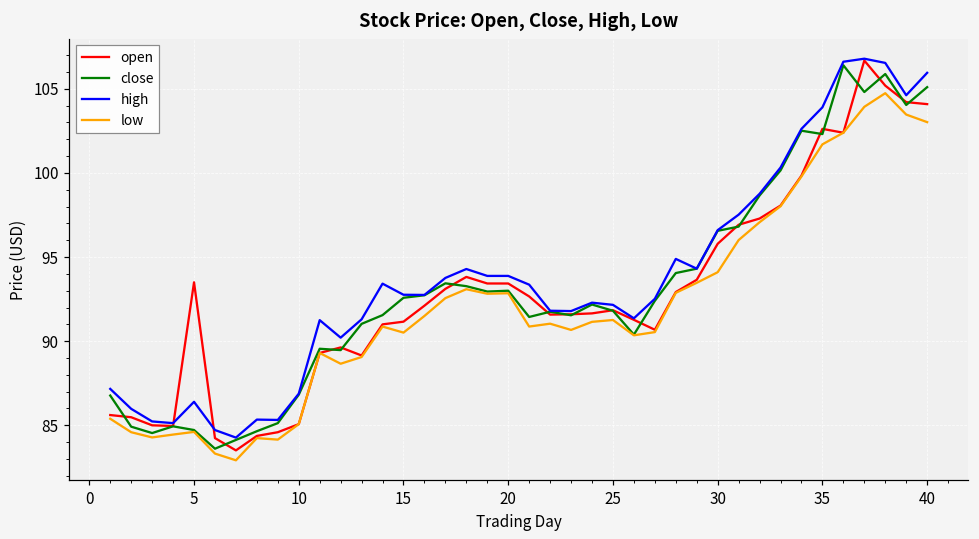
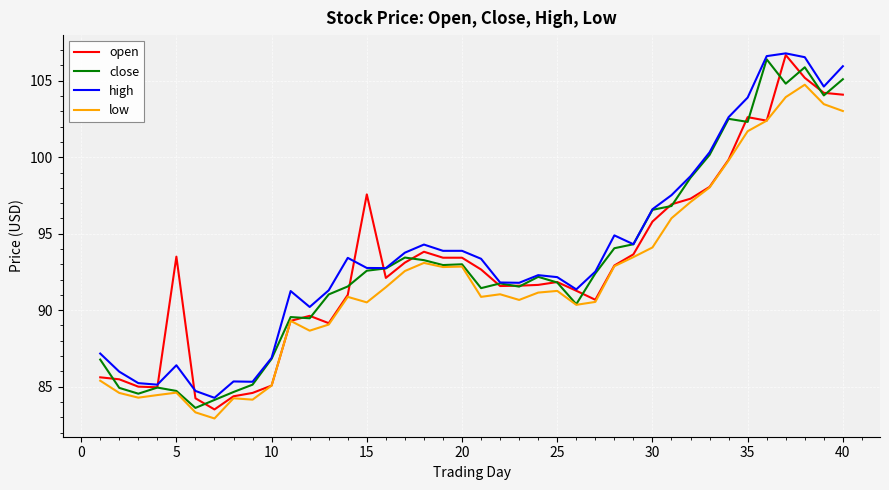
open, 15: 91.2 -> 97.6
